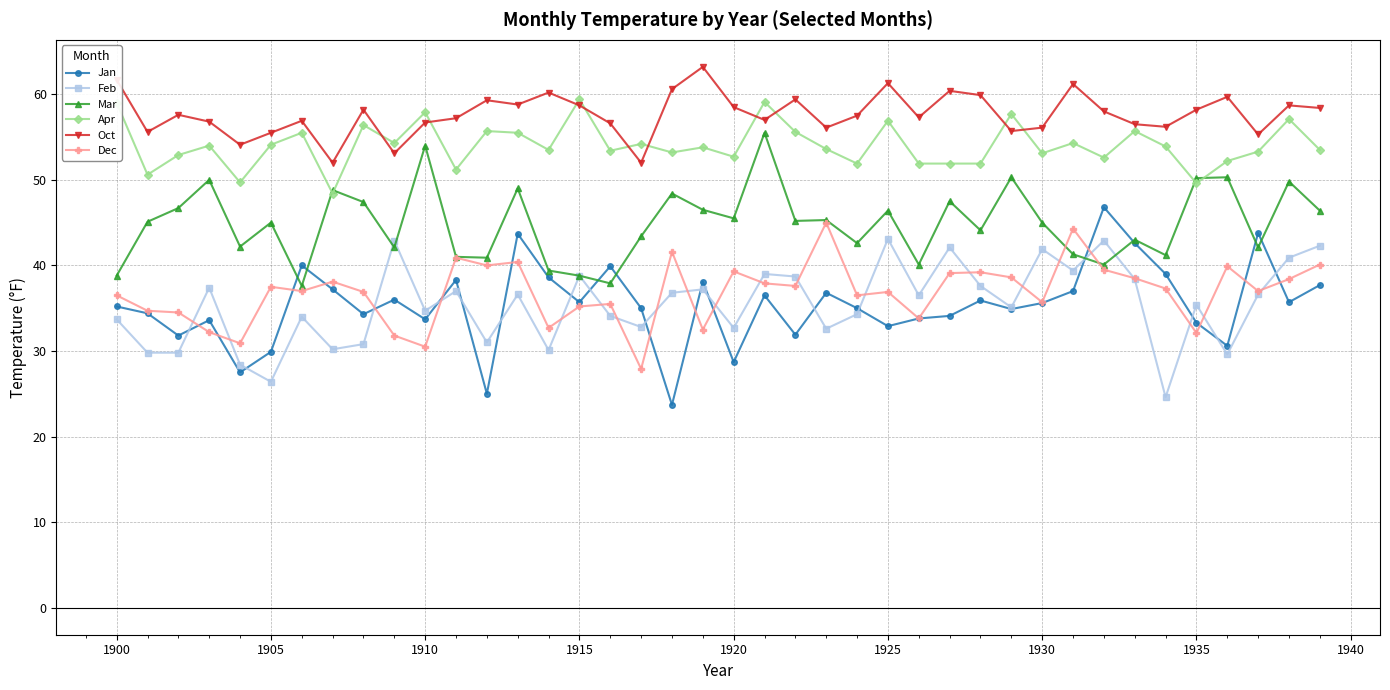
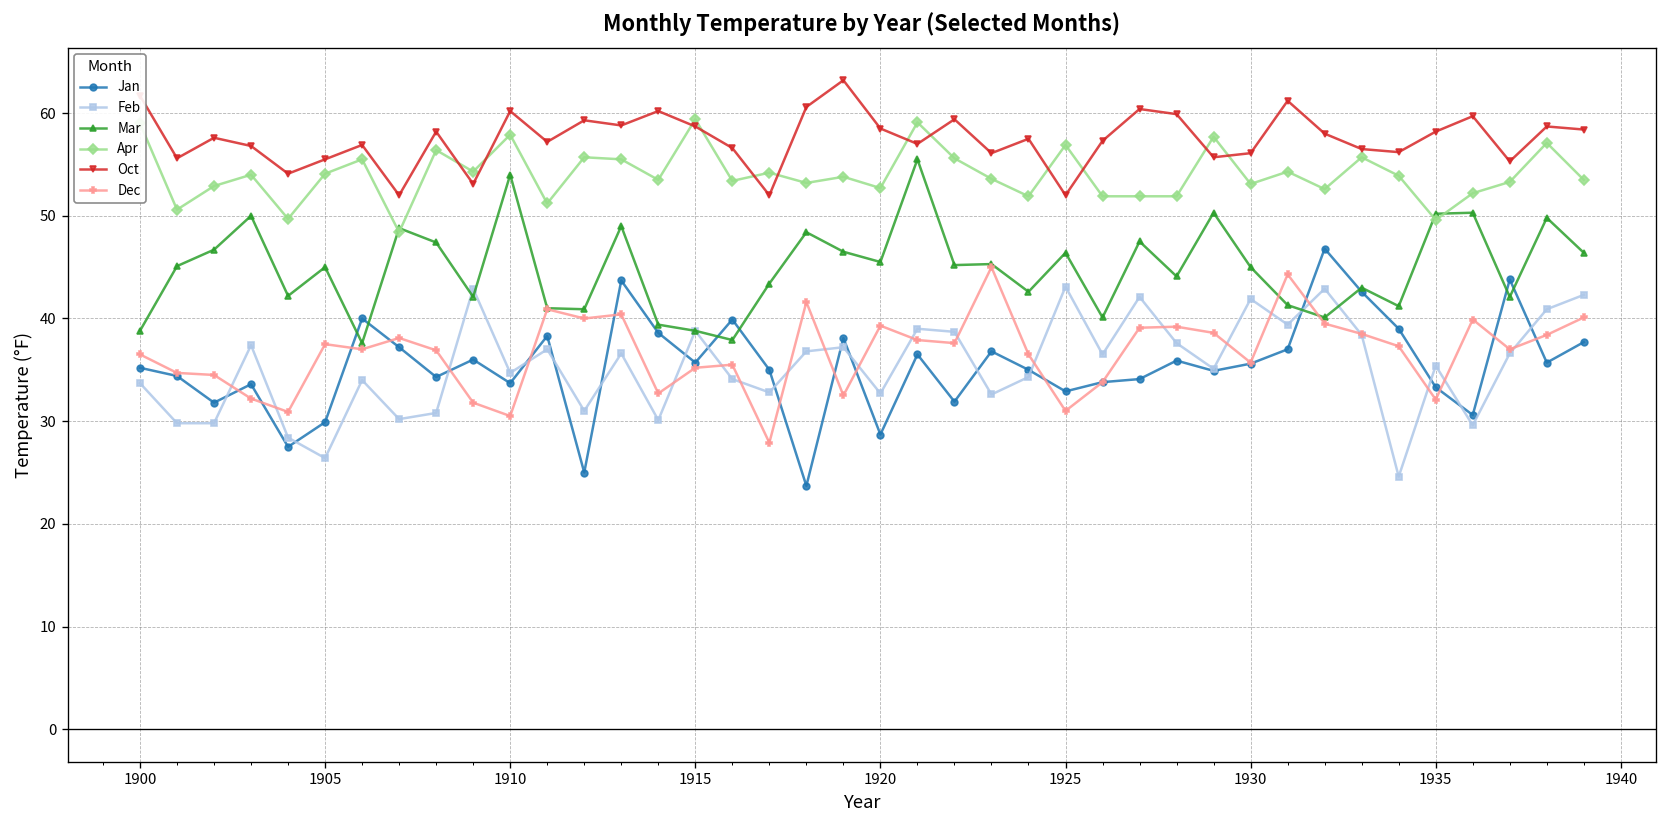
Oct, 1910: 57 -> 60
Oct, 1925: 61 -> 52
Dec, 1925: 37 -> 31
